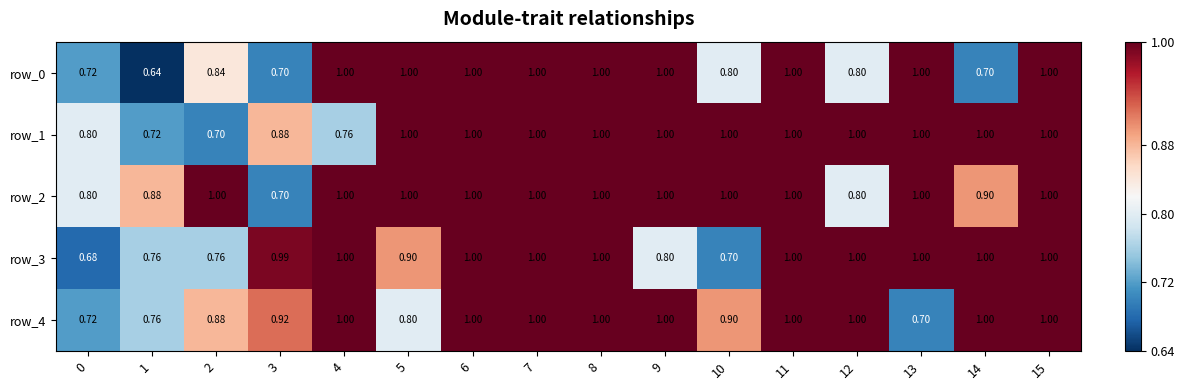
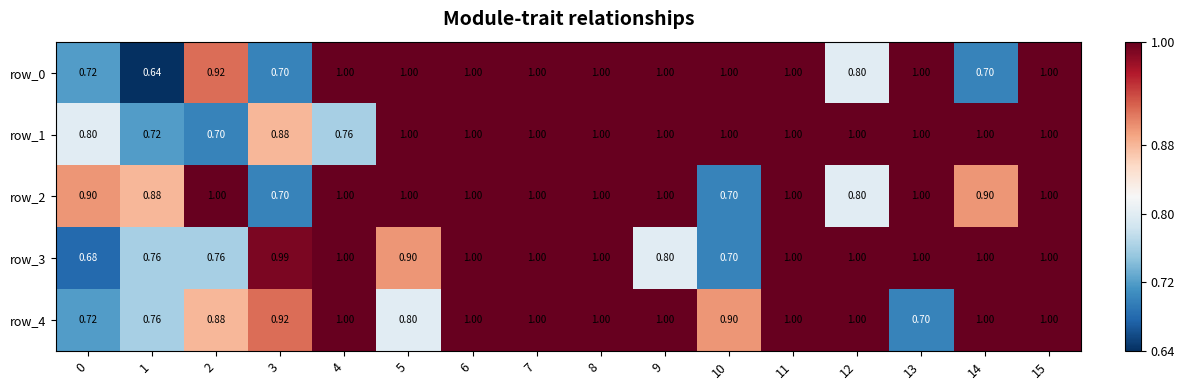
row_0, 2: 0.84 -> 0.92
row_0, 10: 0.80 -> 1.00
row_2, 0: 0.80 -> 0.90
row_2, 10: 1.00 -> 0.70
